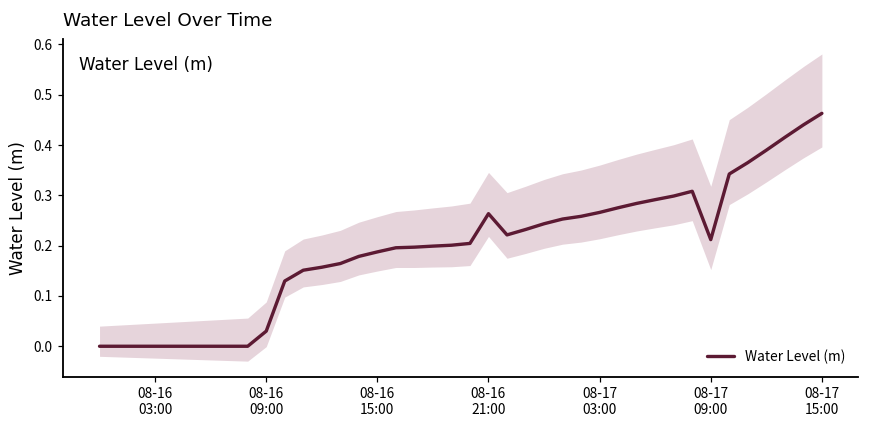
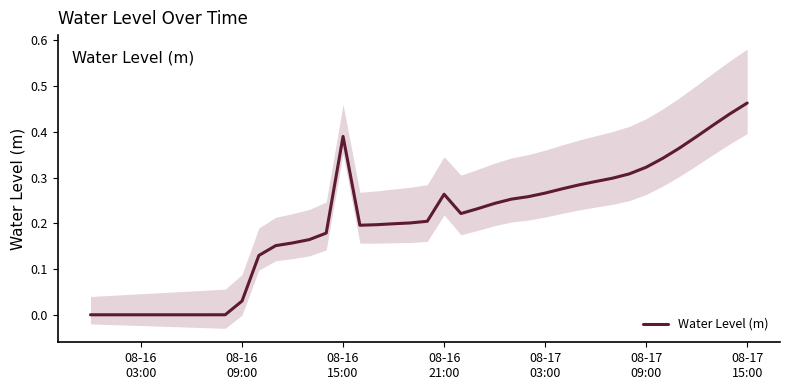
Water Level (m), 08-16 15:00: 0.19 -> 0.39
Water Level (m), 08-17 09:00: 0.21 -> 0.32
